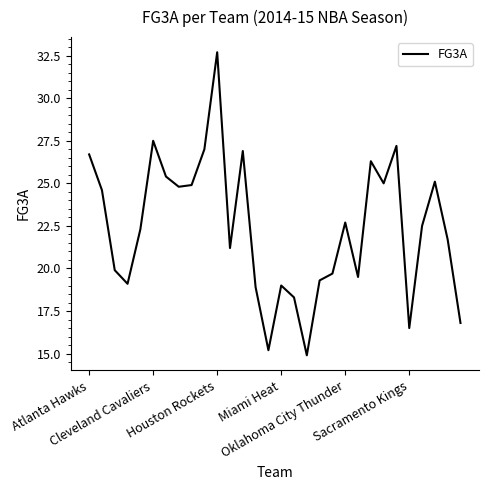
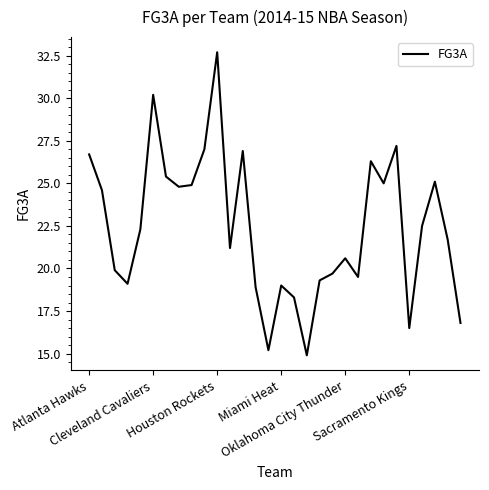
Cleveland Cavaliers: 27.5 -> 30.2
Oklahoma City Thunder: 22.7 -> 20.6
